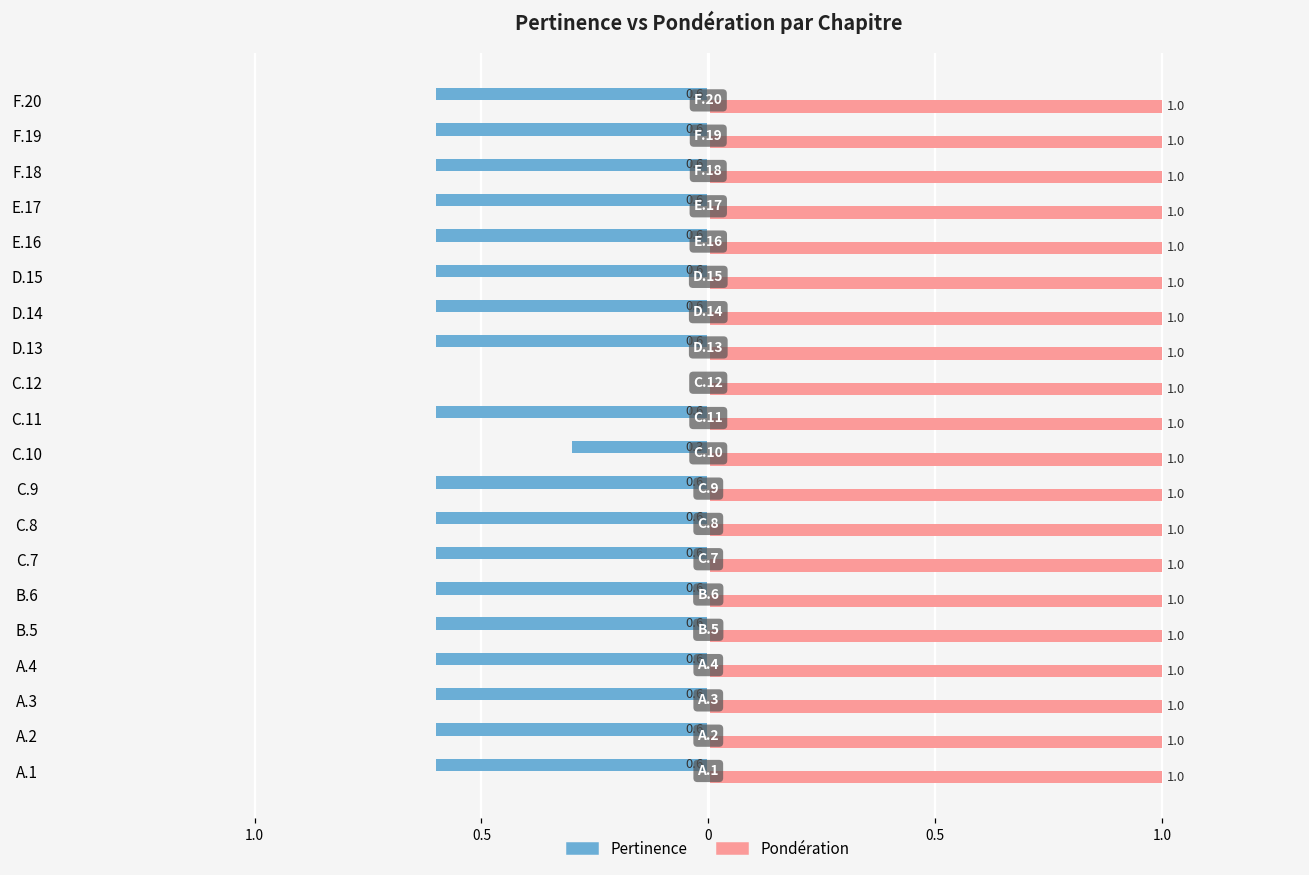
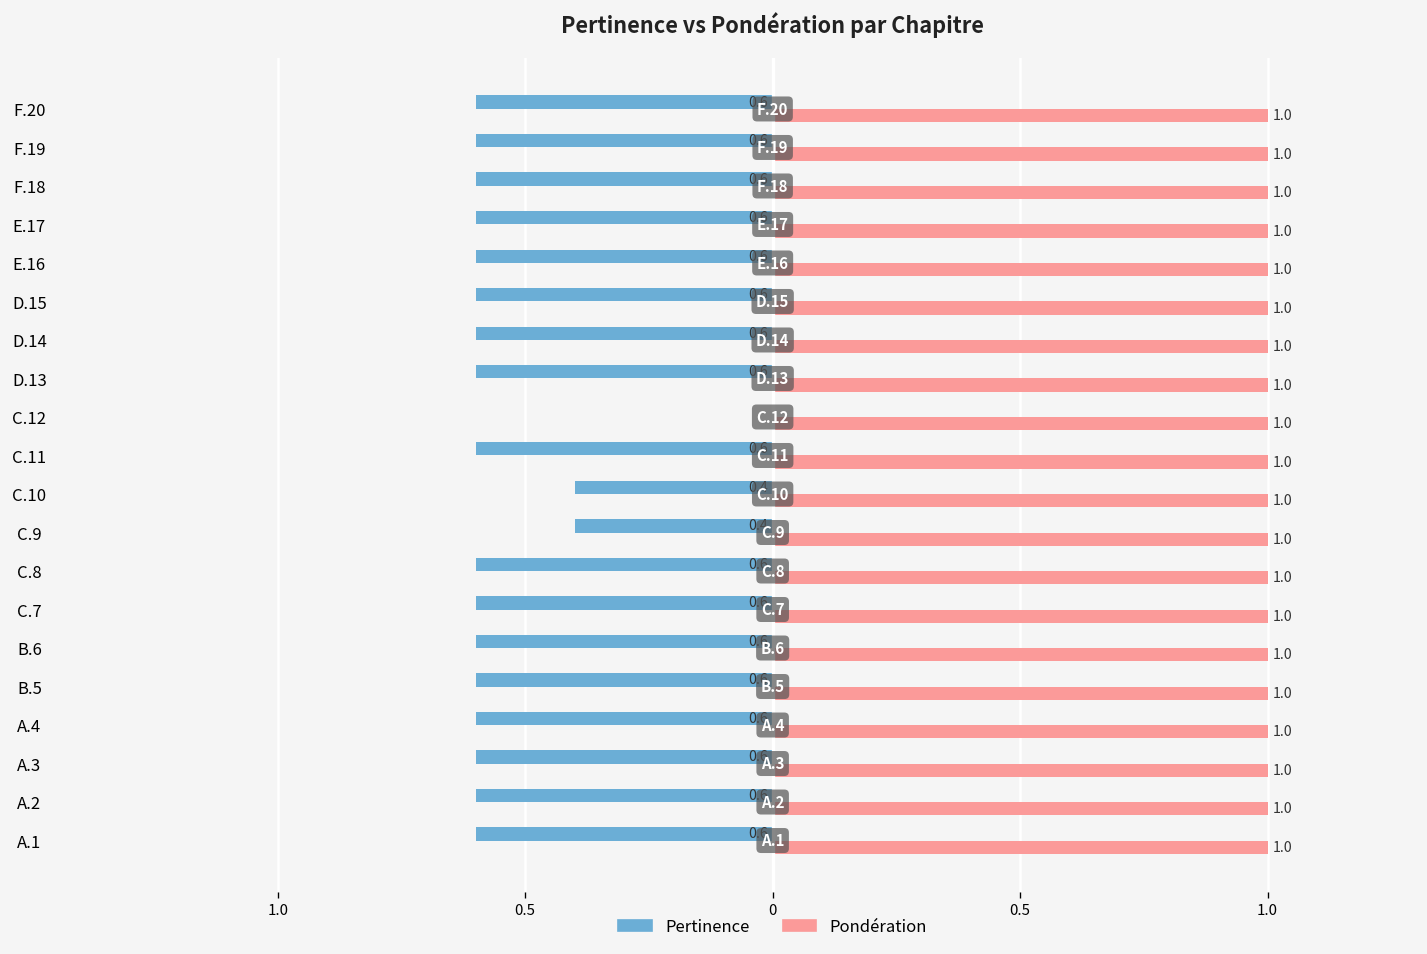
Pertinence, C.10: 0.3 -> 0.4
Pertinence, C.9: 0.6 -> 0.4
